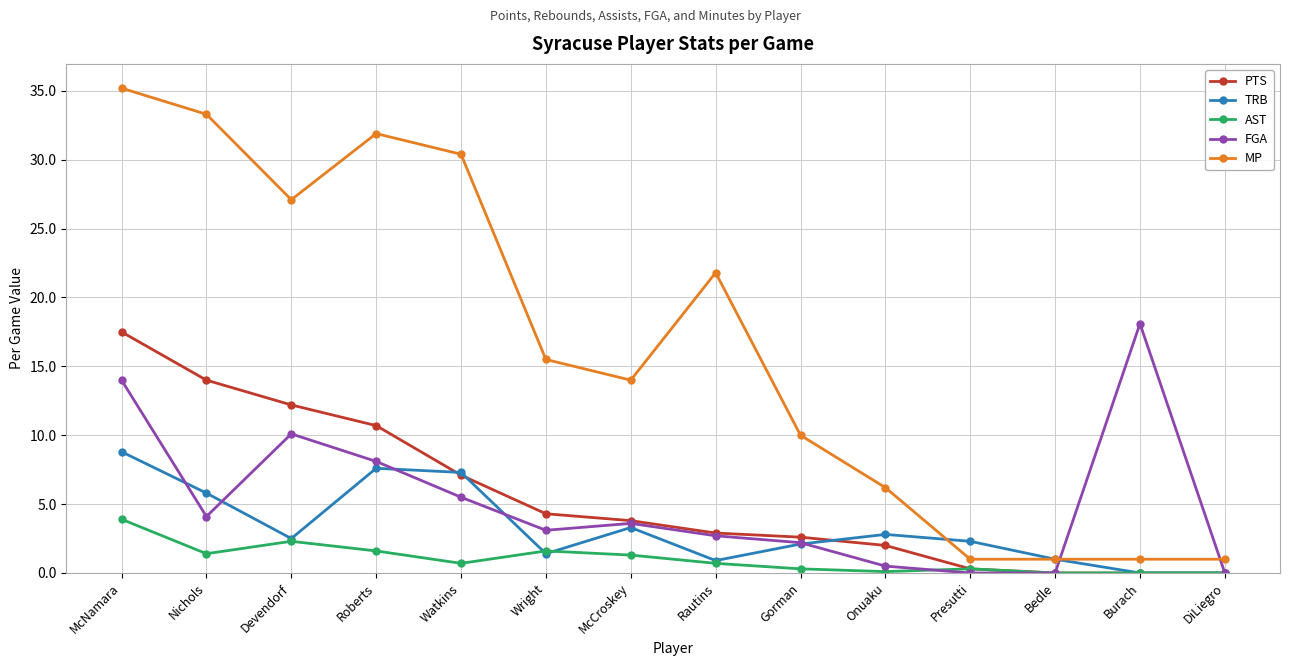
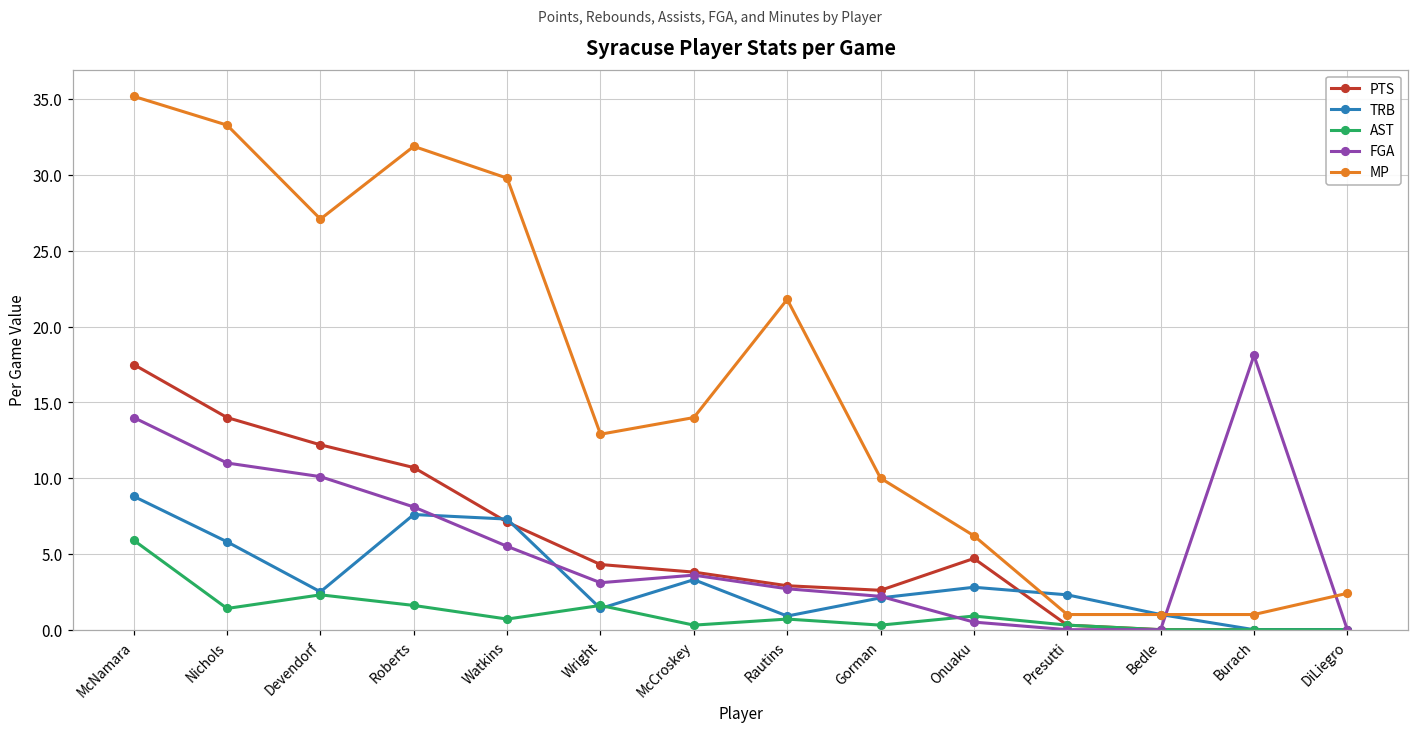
AST, McNamara: 3.9 -> 5.9
FGA, Nichols: 4.1 -> 11.0
MP, Watkins: 30.4 -> 29.8
MP, Wright: 15.5 -> 12.9
AST, McCroskey: 1.3 -> 0.3
PTS, Onuaku: 2.0 -> 4.7
AST, Onuaku: 0.1 -> 0.9
MP, DiLiegro: 1.0 -> 2.4
